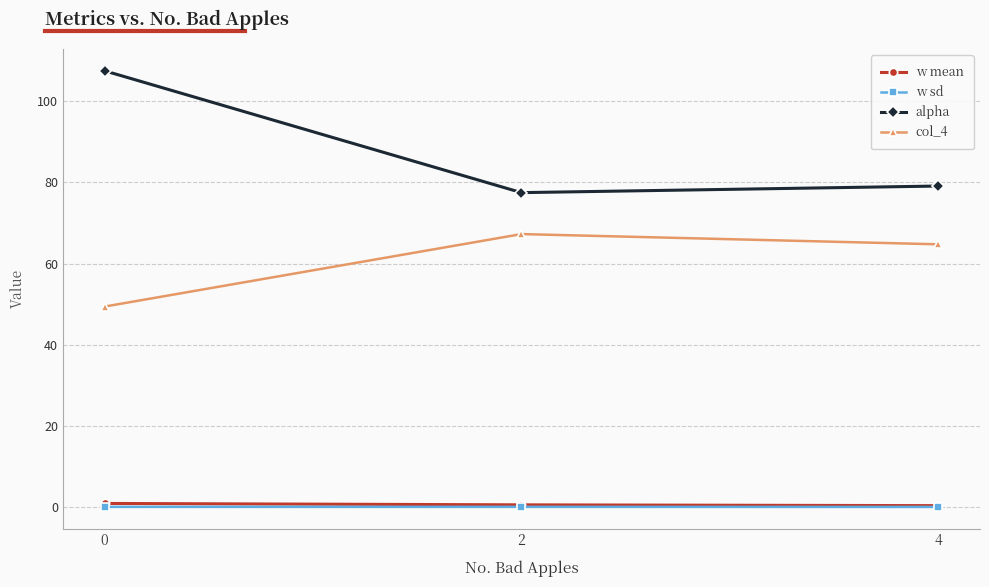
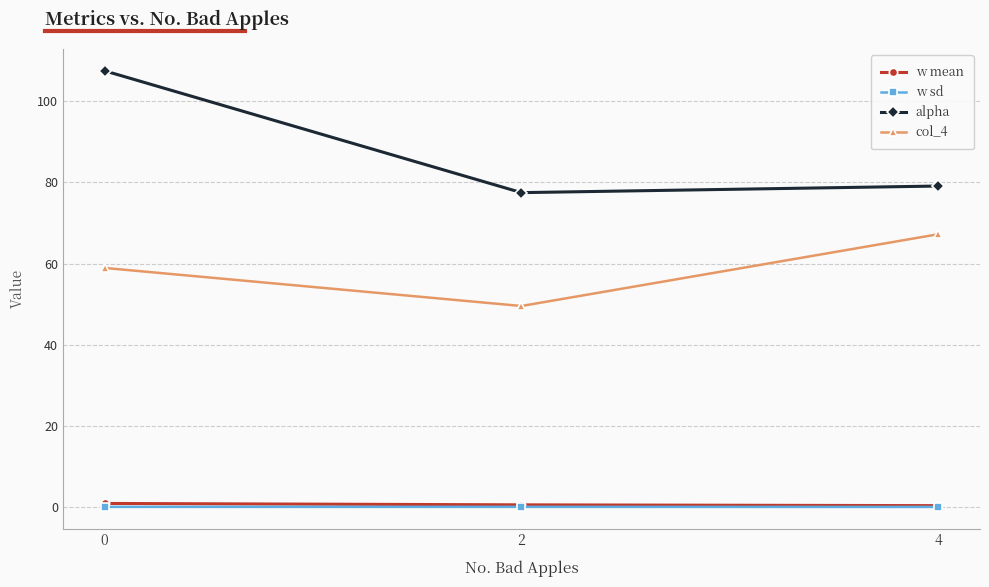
col_4, 0: 49 -> 59
col_4, 2: 67 -> 50
col_4, 4: 65 -> 67
